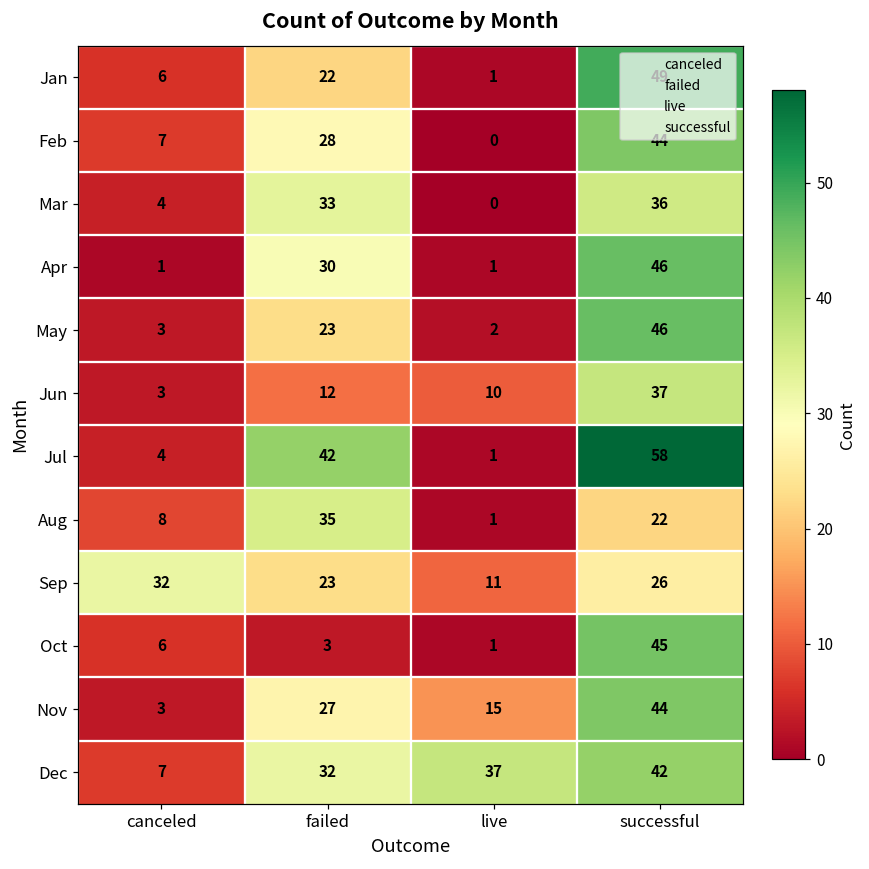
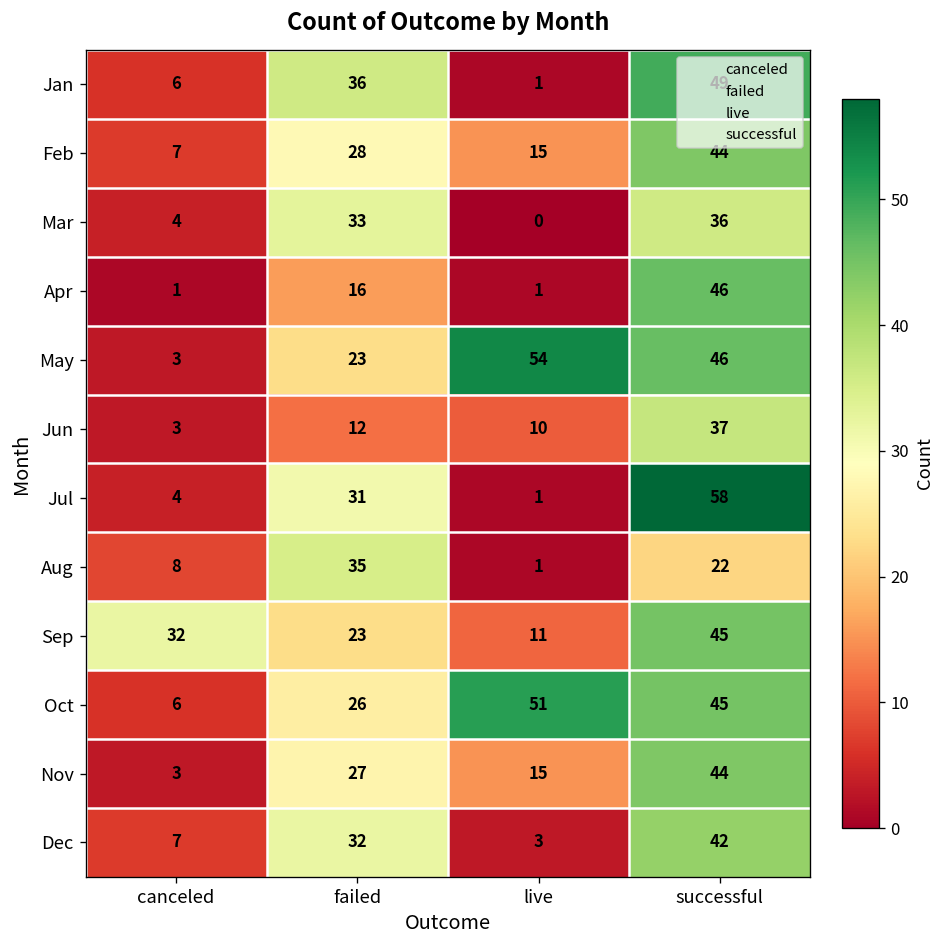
Jan, failed: 22 -> 36
Feb, live: 0 -> 15
Apr, failed: 30 -> 16
May, live: 2 -> 54
Jul, failed: 42 -> 31
Sep, successful: 26 -> 45
Oct, failed: 3 -> 26
Oct, live: 1 -> 51
Dec, live: 37 -> 3
